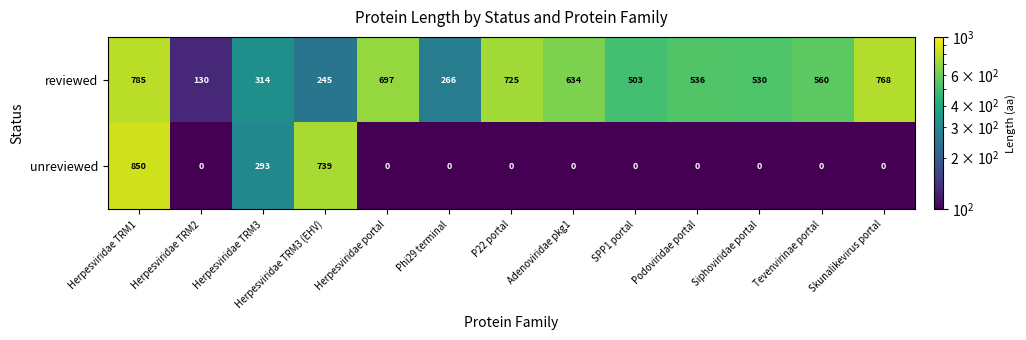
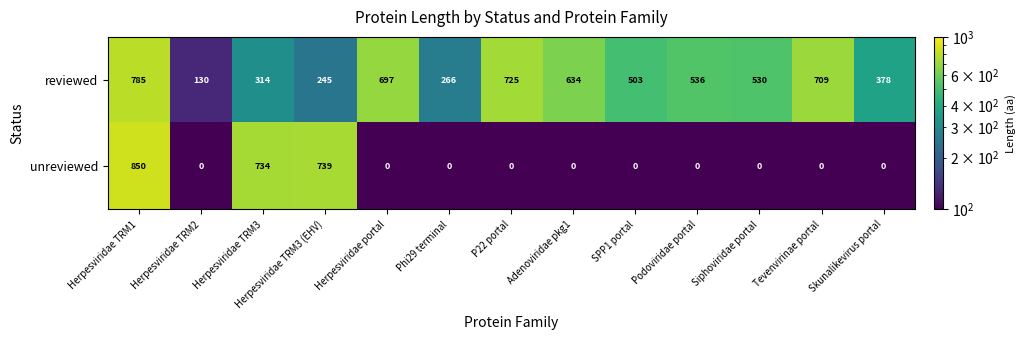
reviewed, Tevenvirinae portal: 560 -> 709
reviewed, Skunalikevirus portal: 768 -> 378
unreviewed, Herpesviridae TRM3: 293 -> 734
